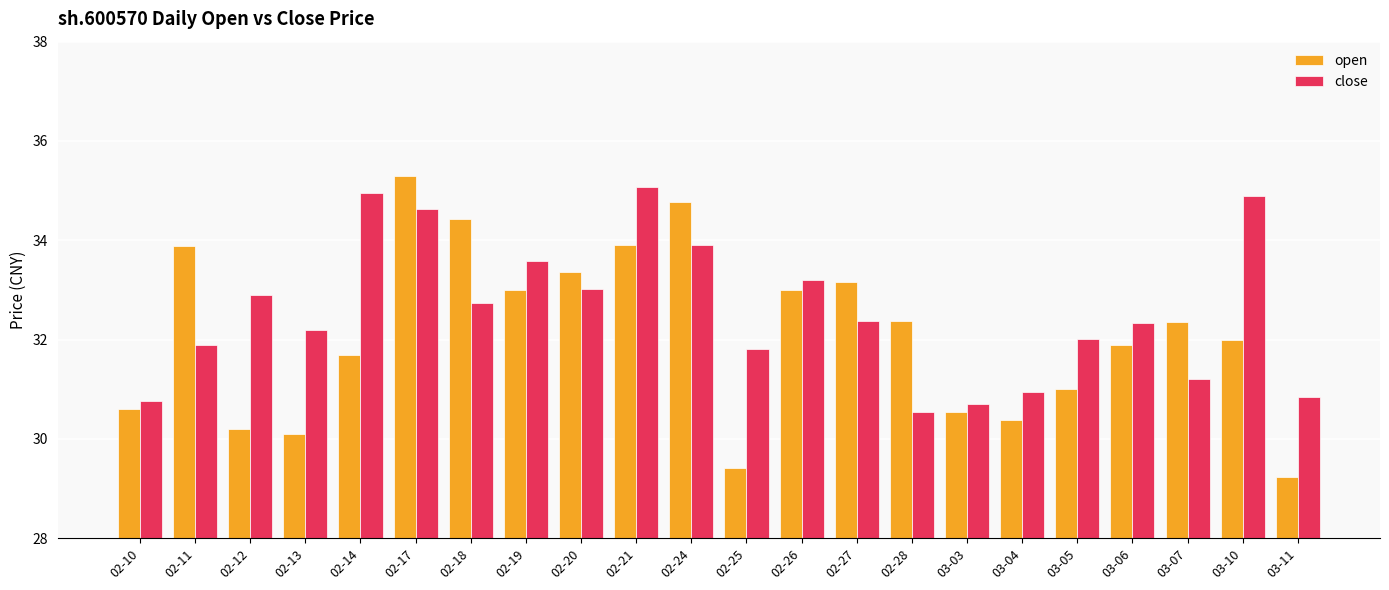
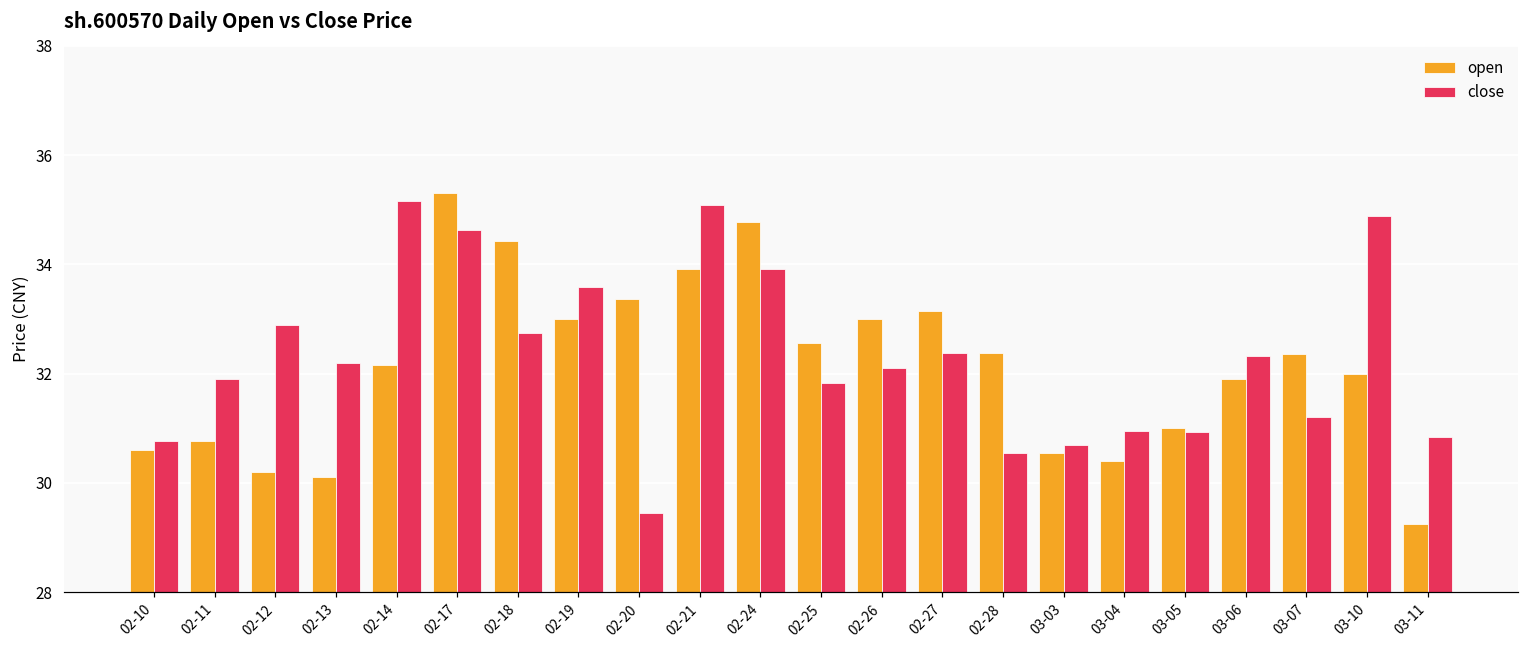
open, 02-11: 33.9 -> 30.8
open, 02-14: 31.7 -> 32.2
close, 02-14: 35.0 -> 35.2
close, 02-20: 33.0 -> 29.4
open, 02-25: 29.4 -> 32.6
close, 02-26: 33.2 -> 32.1
close, 03-05: 32.0 -> 30.9
